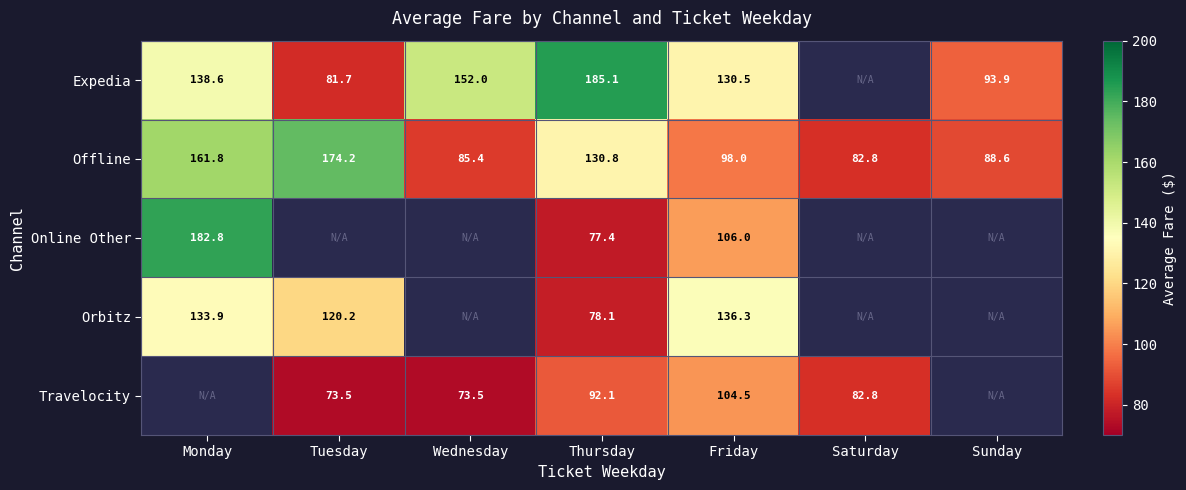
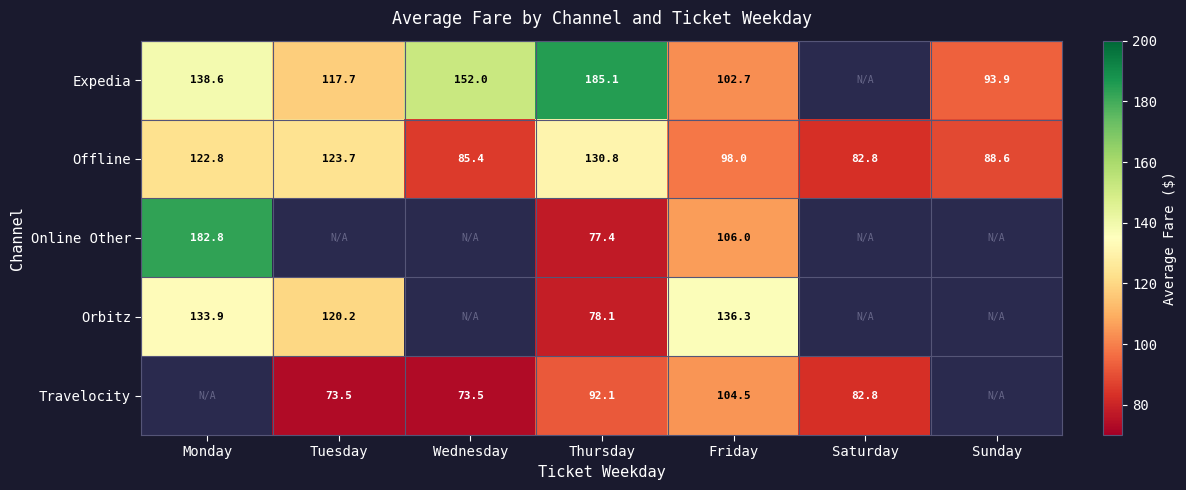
Expedia, Tuesday: 81.7 -> 117.7
Expedia, Friday: 130.5 -> 102.7
Offline, Monday: 161.8 -> 122.8
Offline, Tuesday: 174.2 -> 123.7
